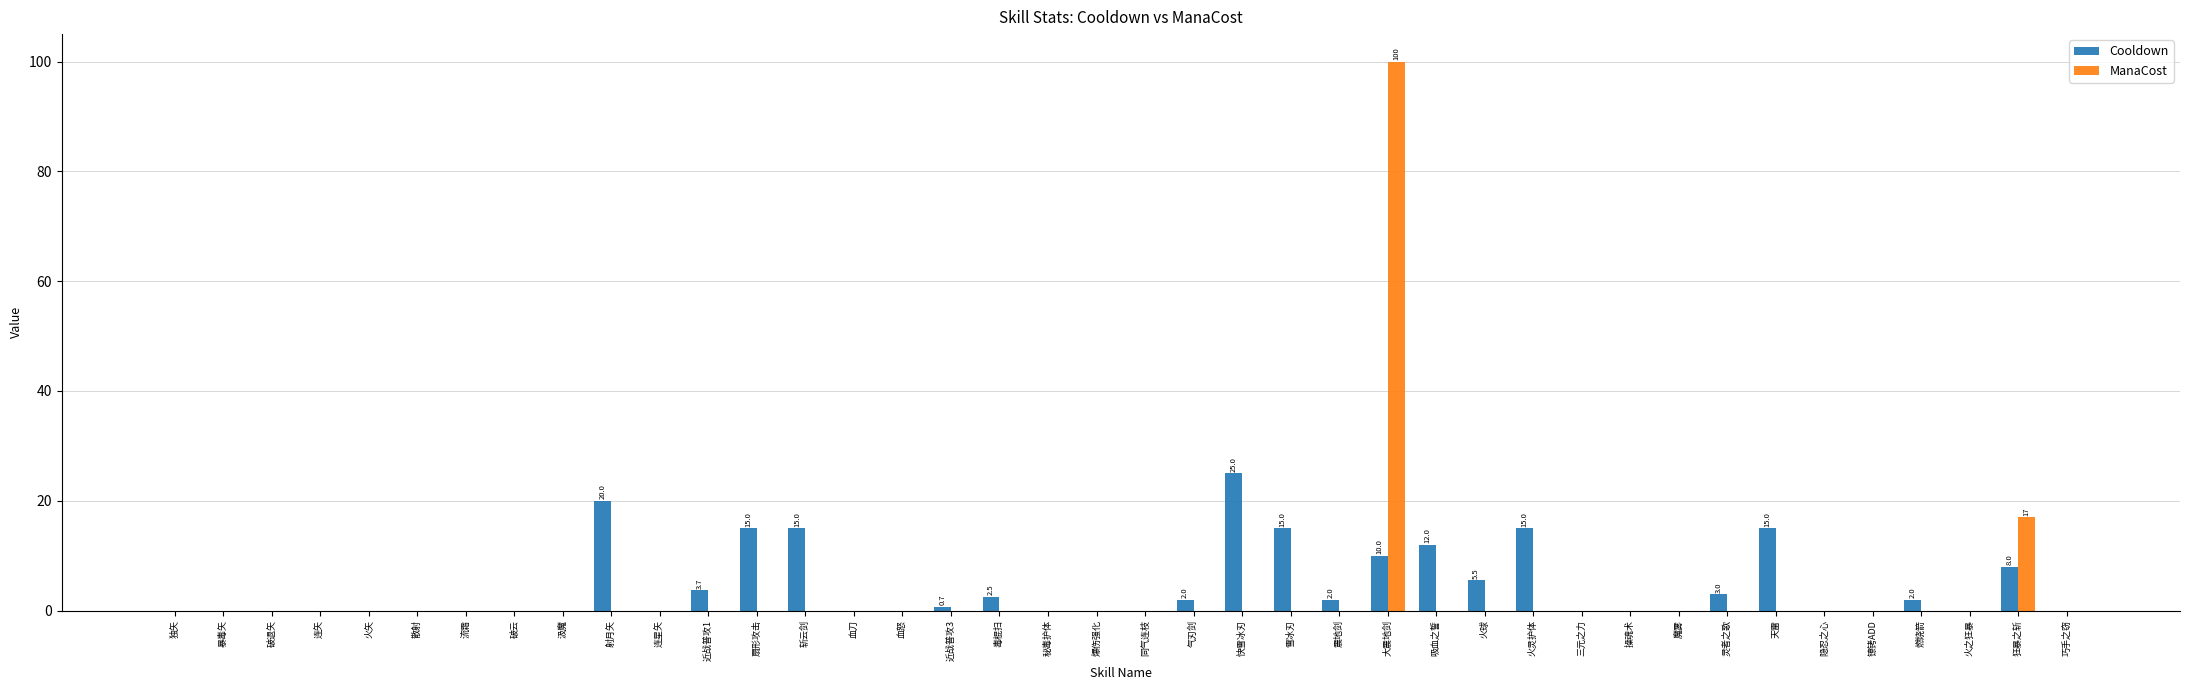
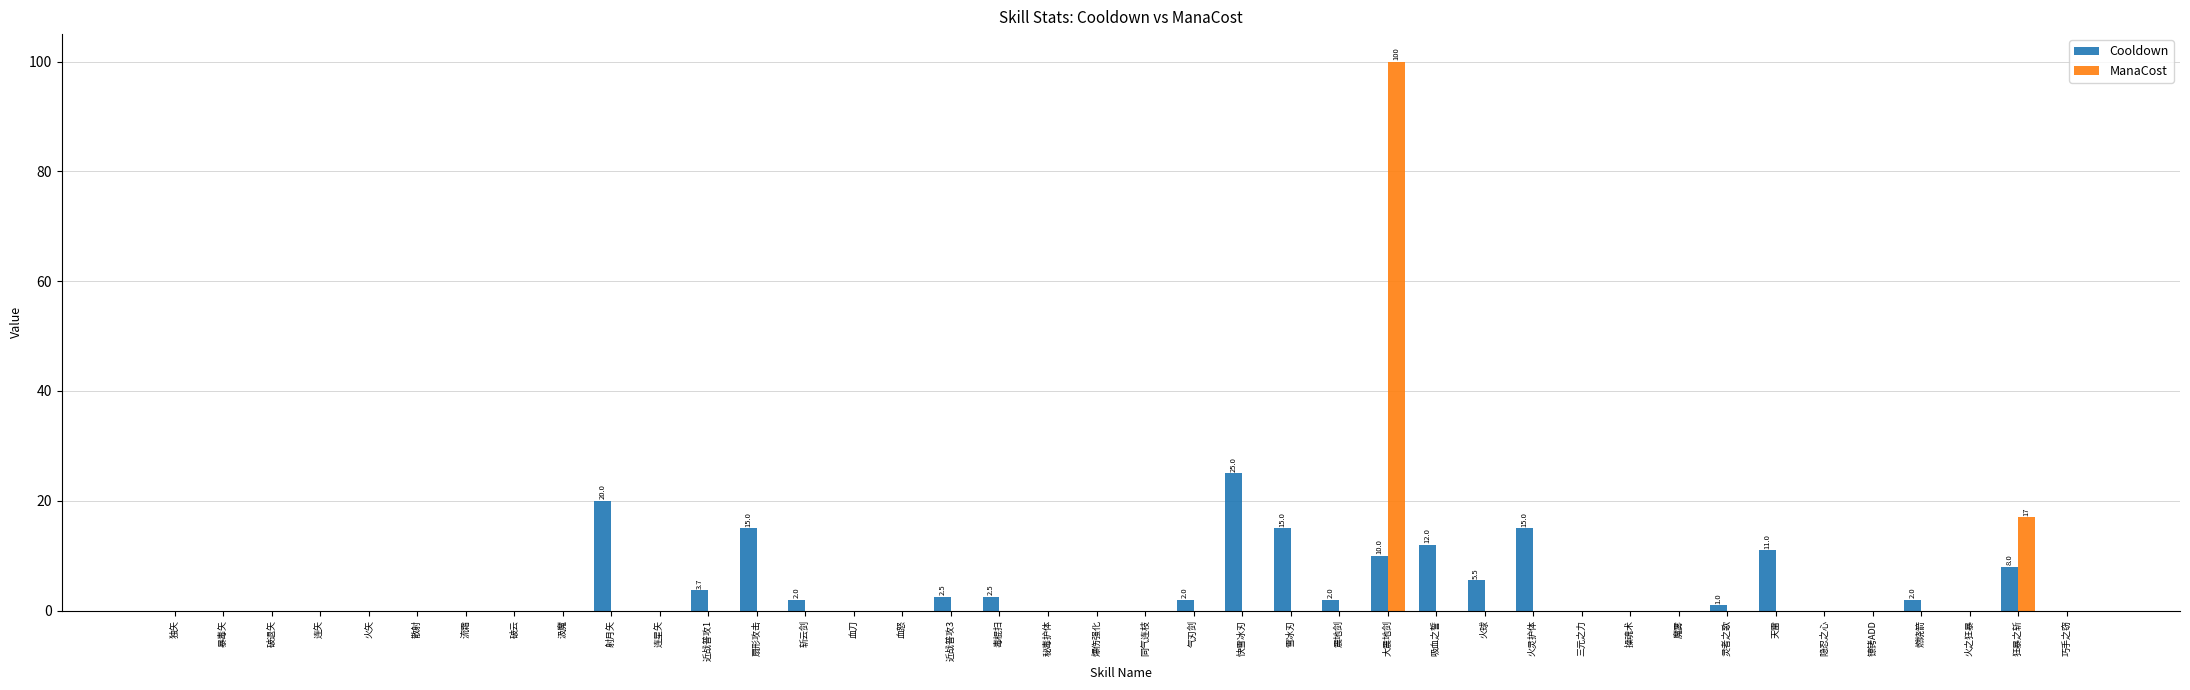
Cooldown, 斩云剑: 15.0 -> 2.0
Cooldown, 近战普攻3: 0.7 -> 2.5
Cooldown, 灵者之歌: 3.0 -> 1.0
Cooldown, 天雷: 15.0 -> 11.0
